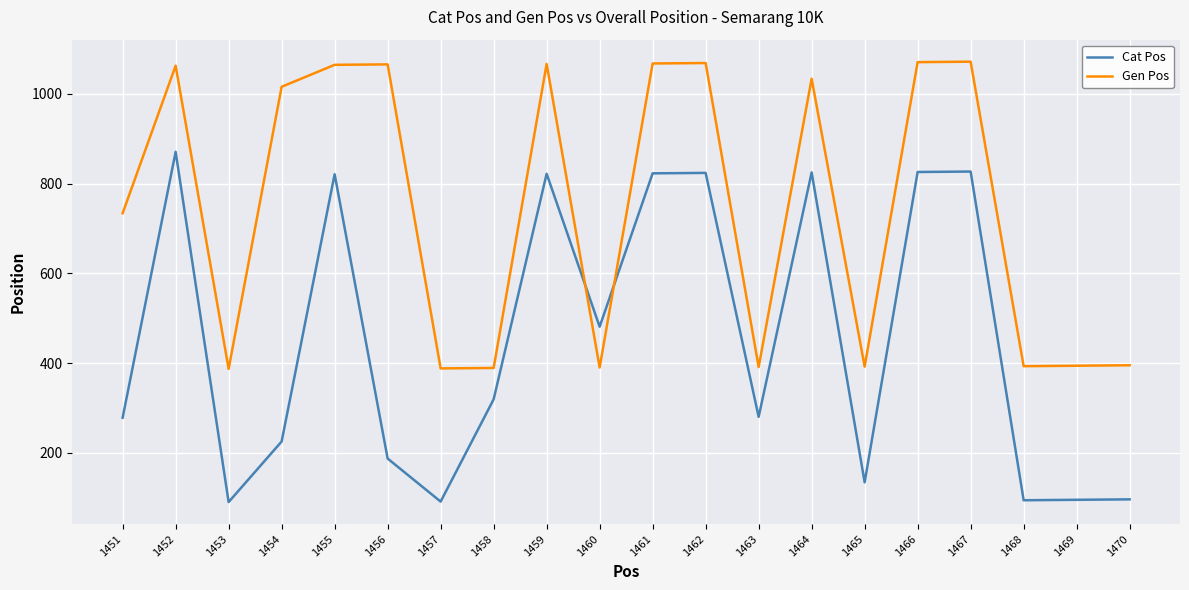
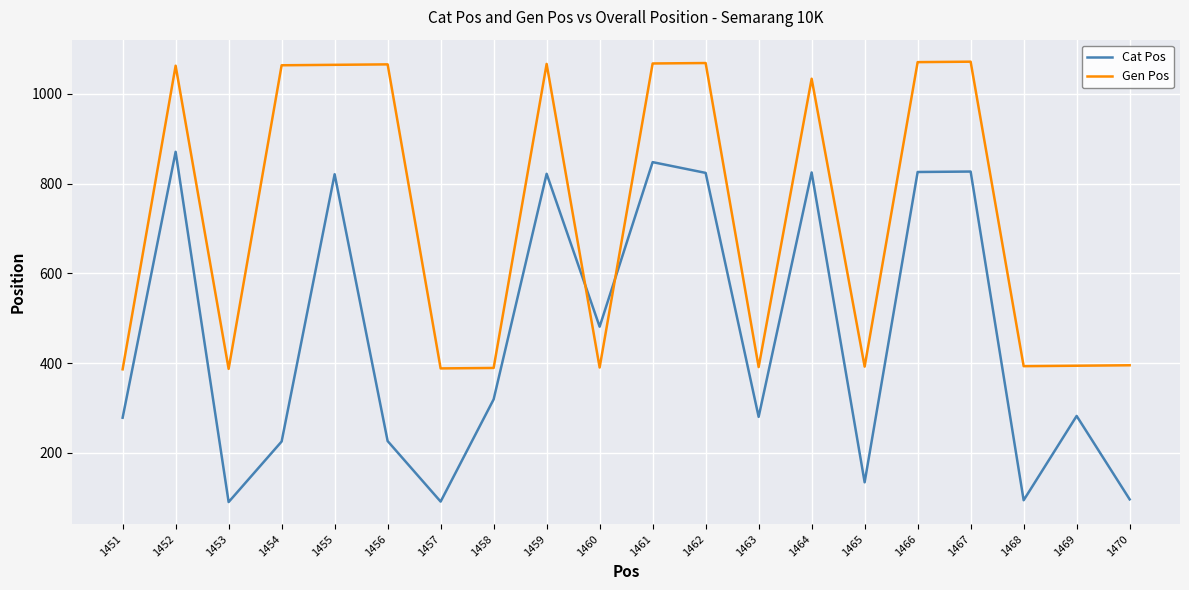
Gen Pos, 1451: 730 -> 390
Gen Pos, 1454: 1020 -> 1060
Cat Pos, 1456: 190 -> 230
Cat Pos, 1461: 820 -> 850
Cat Pos, 1469: 100 -> 280
